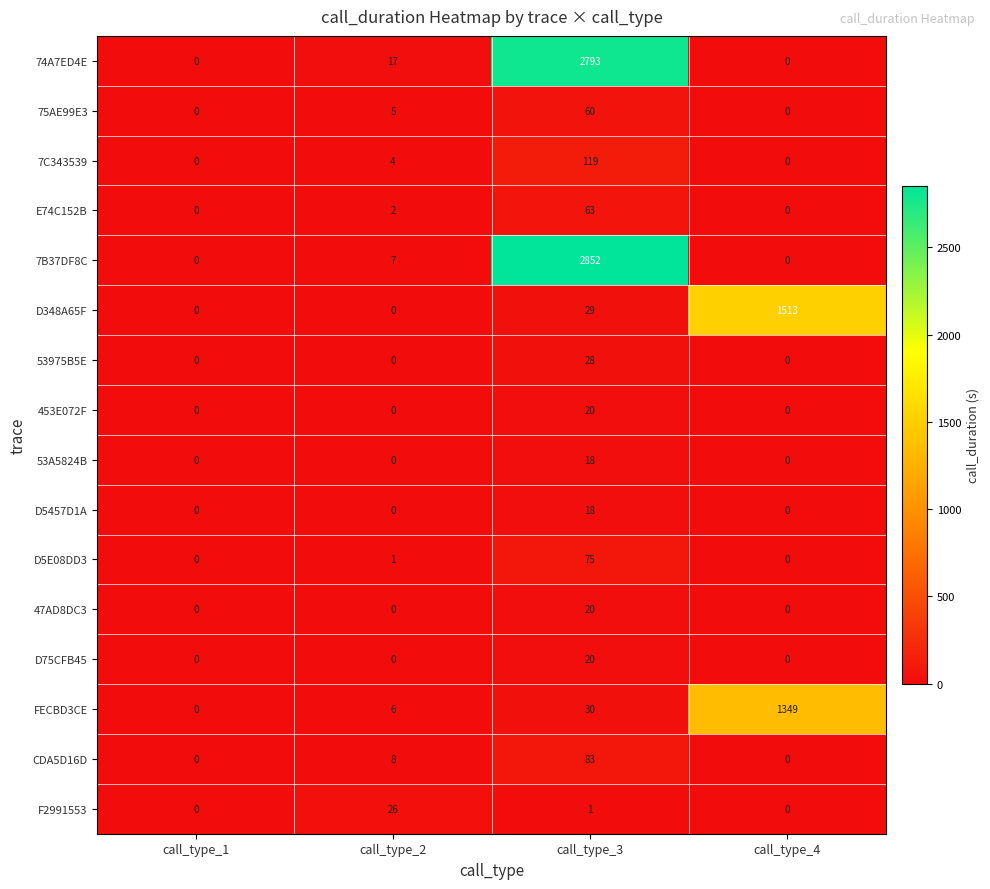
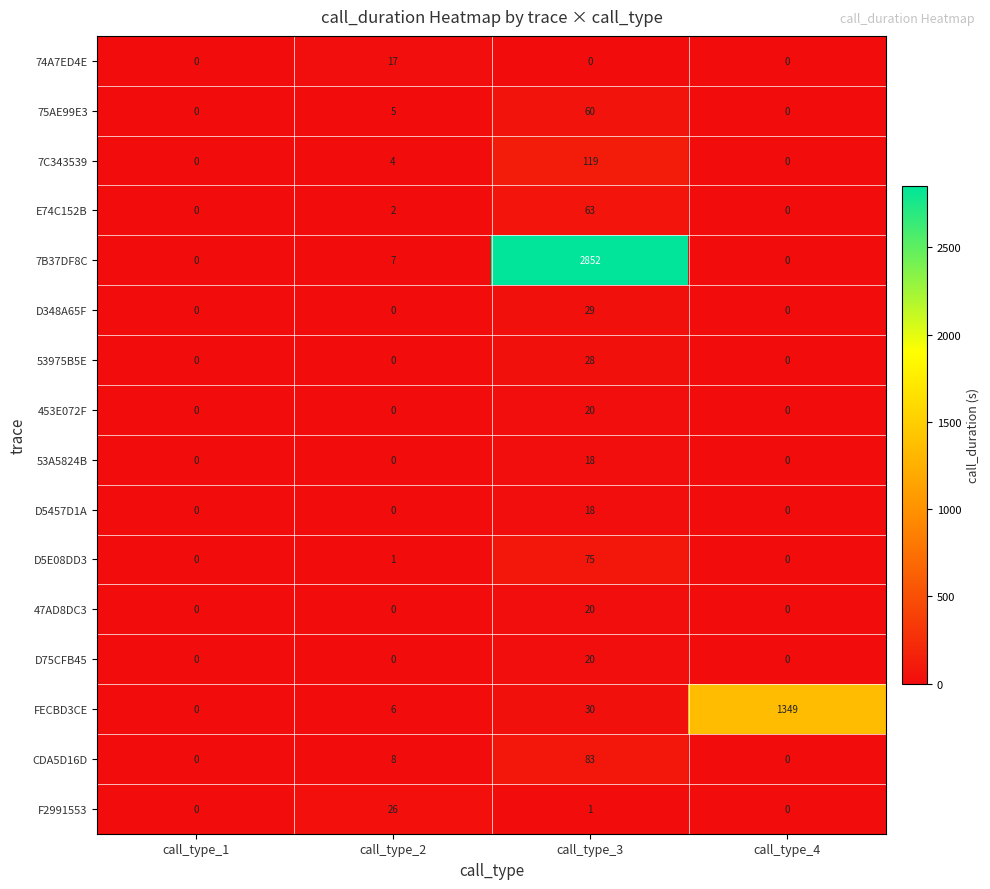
74A7ED4E, call_type_3: 2793 -> 0
D348A65F, call_type_4: 1513 -> 0
